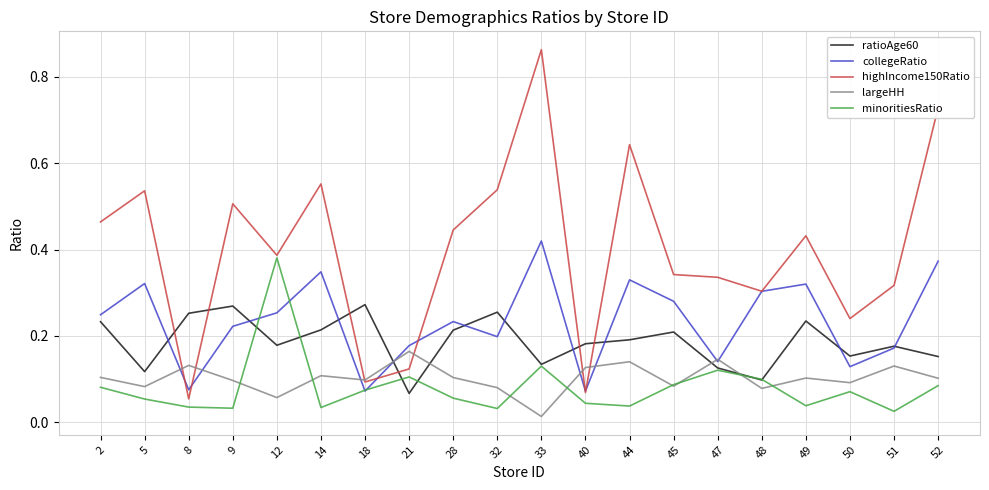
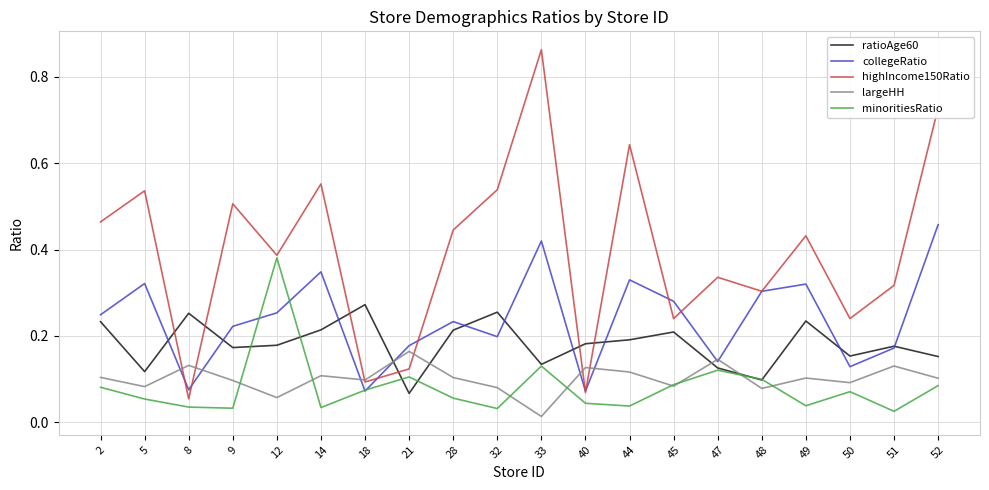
ratioAge60, 9: 0.27 -> 0.17
largeHH, 44: 0.14 -> 0.12
highIncome150Ratio, 45: 0.34 -> 0.24
collegeRatio, 52: 0.37 -> 0.46
